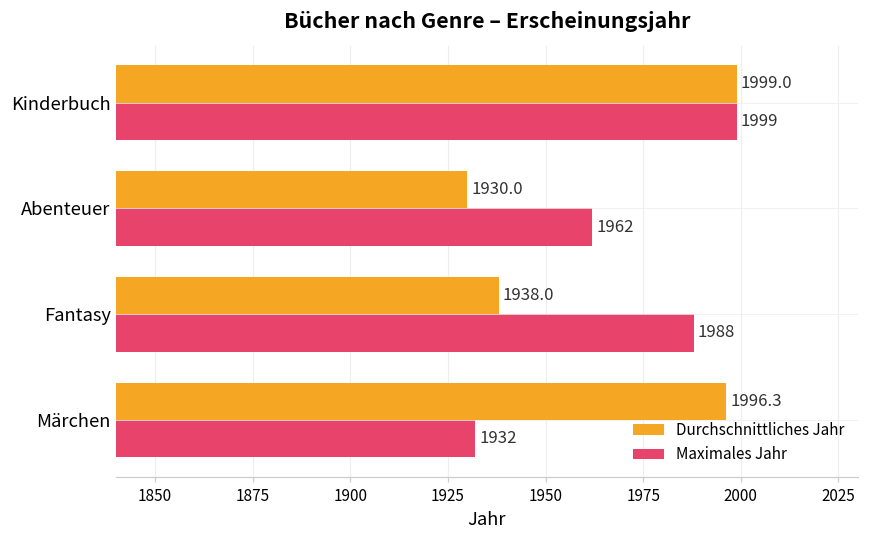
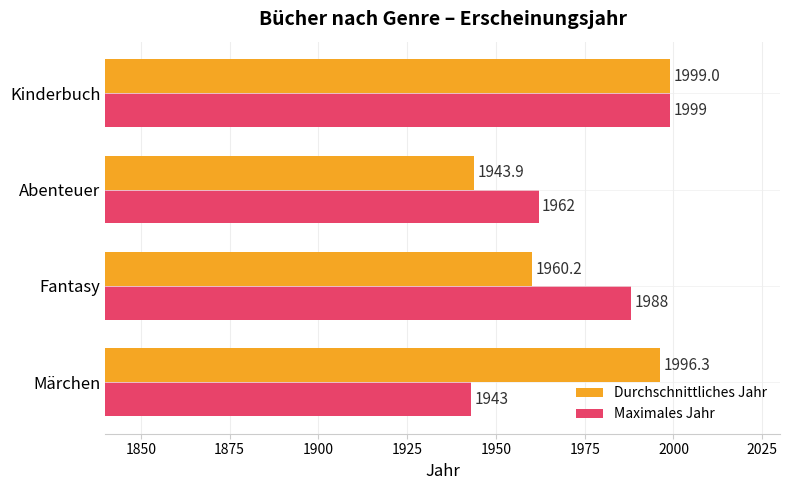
Durchschnittliches Jahr, Abenteuer: 1930.0 -> 1943.9
Durchschnittliches Jahr, Fantasy: 1938.0 -> 1960.2
Maximales Jahr, Märchen: 1932 -> 1943
